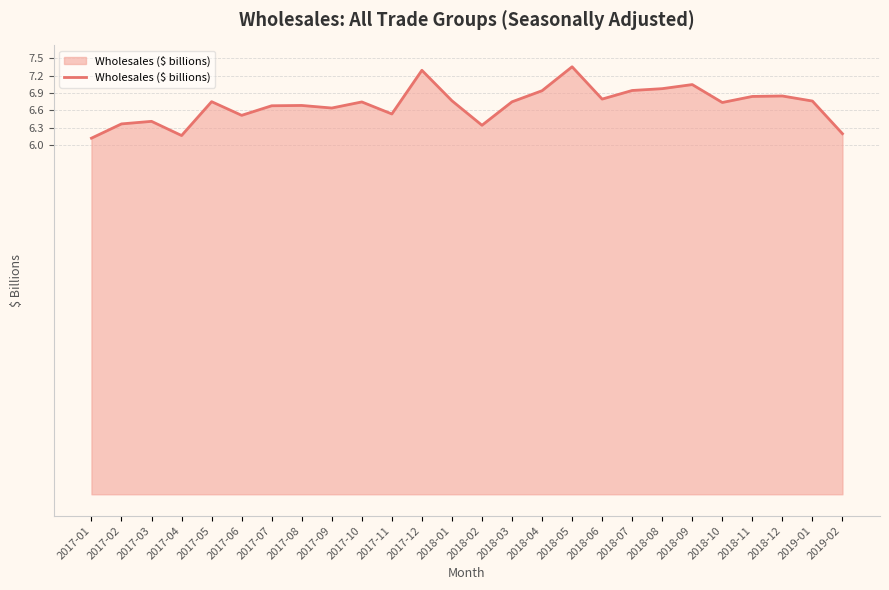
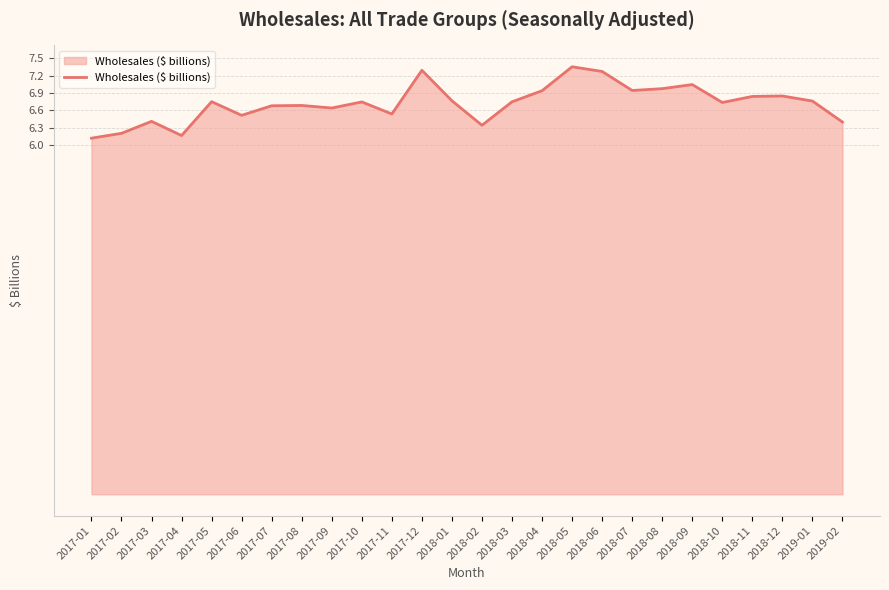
2017-02: 6.4 -> 6.2
2018-06: 6.8 -> 7.3
2019-02: 6.2 -> 6.4
